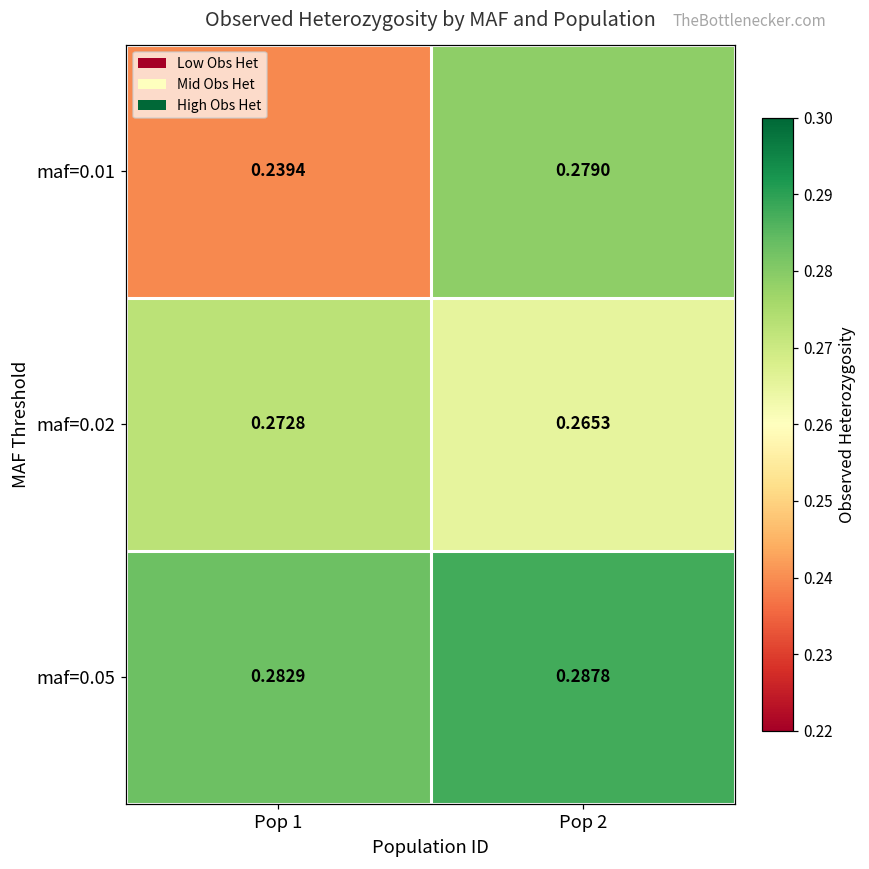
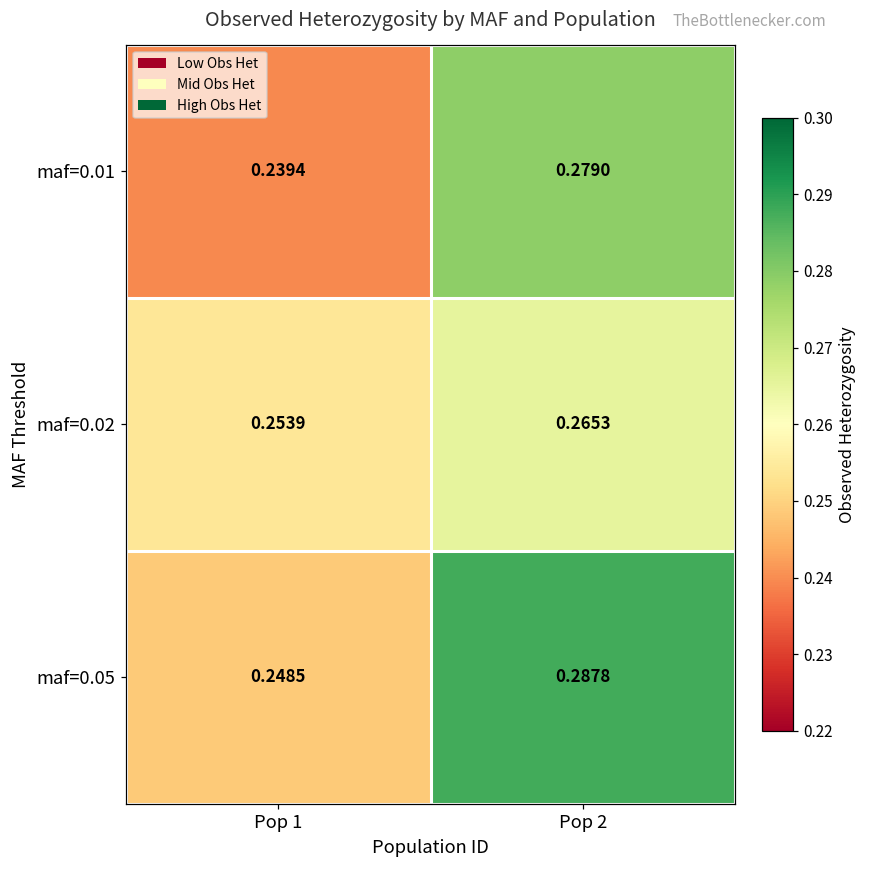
maf=0.02, Pop 1: 0.2728 -> 0.2539
maf=0.05, Pop 1: 0.2829 -> 0.2485
